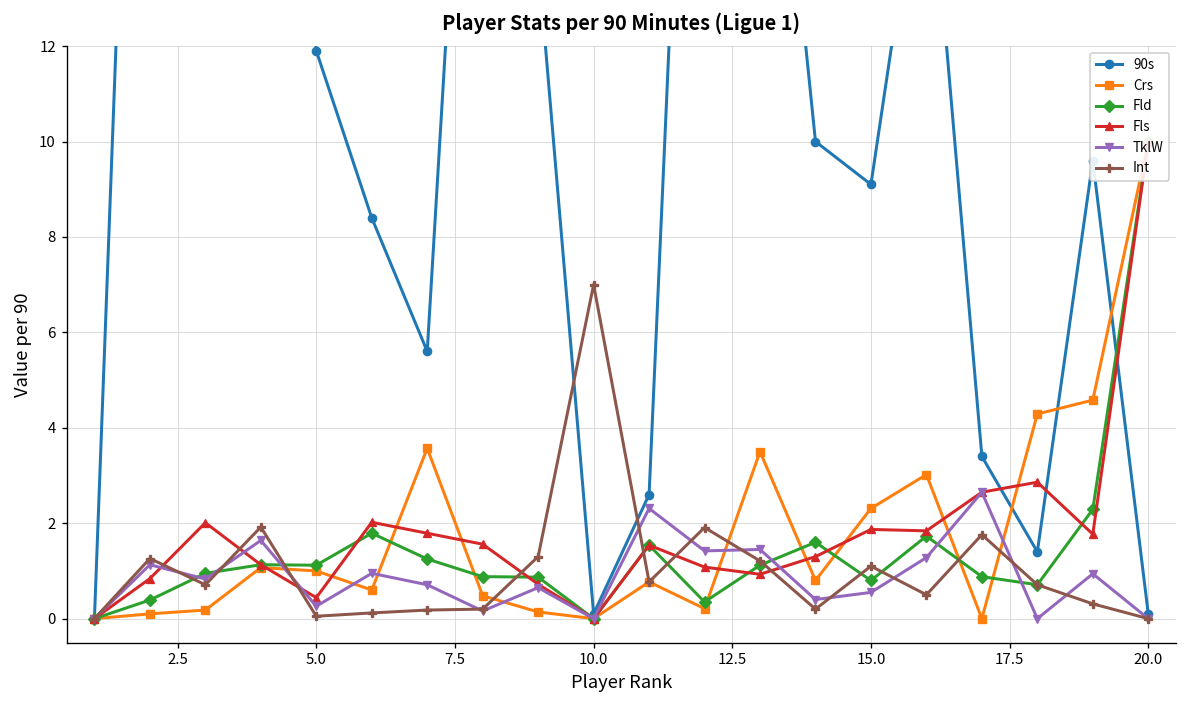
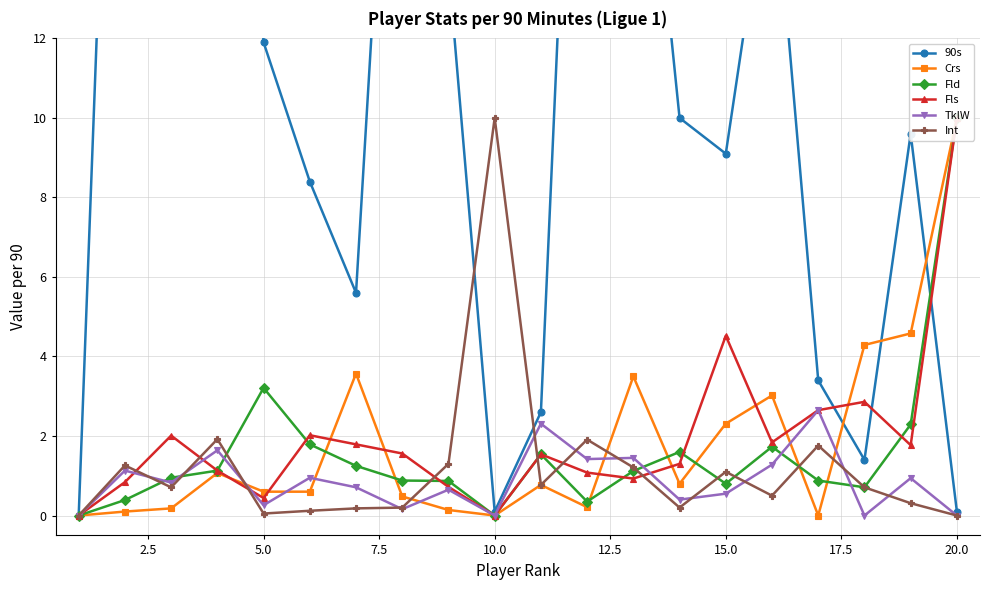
Crs, 5.0: 1.0 -> 0.6
Fld, 5.0: 1.1 -> 3.2
Int, 10.0: 7 -> 10
Fls, 15.0: 1.9 -> 4.5
